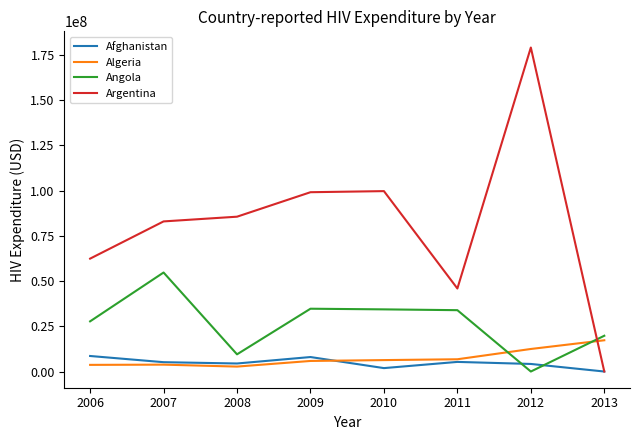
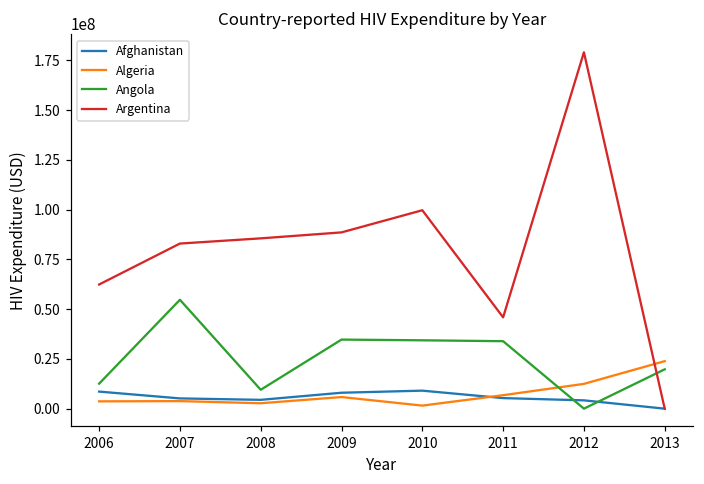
Angola, 2006: 28000000 -> 13000000
Argentina, 2009: 99000000 -> 89000000
Afghanistan, 2010: 2000000 -> 9000000
Algeria, 2010: 6000000 -> 2000000
Algeria, 2013: 17000000 -> 24000000
